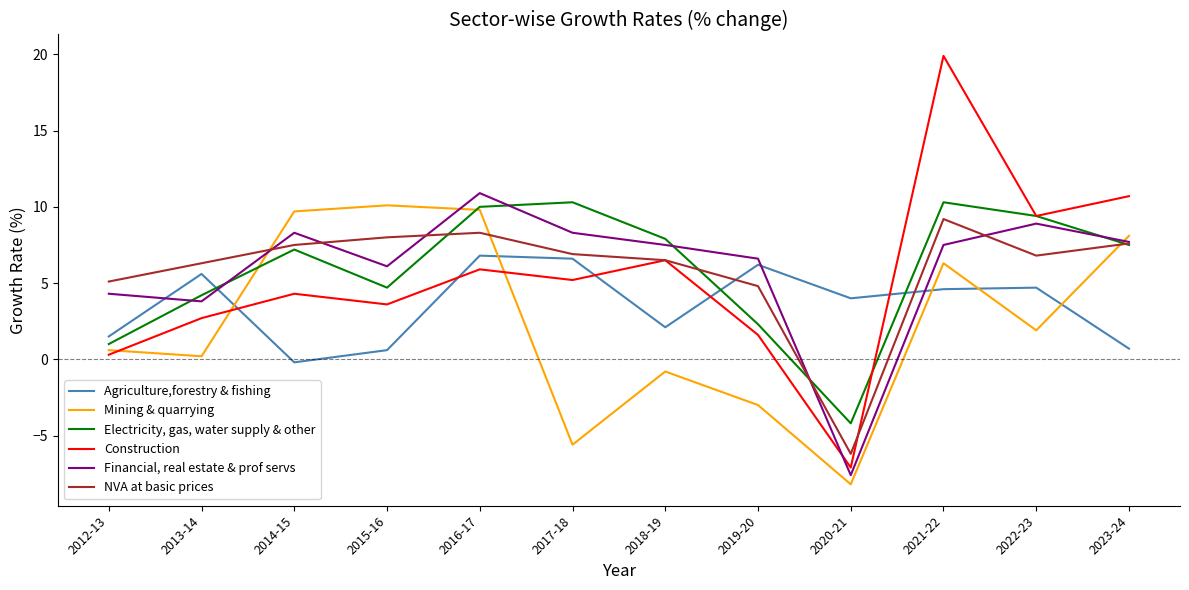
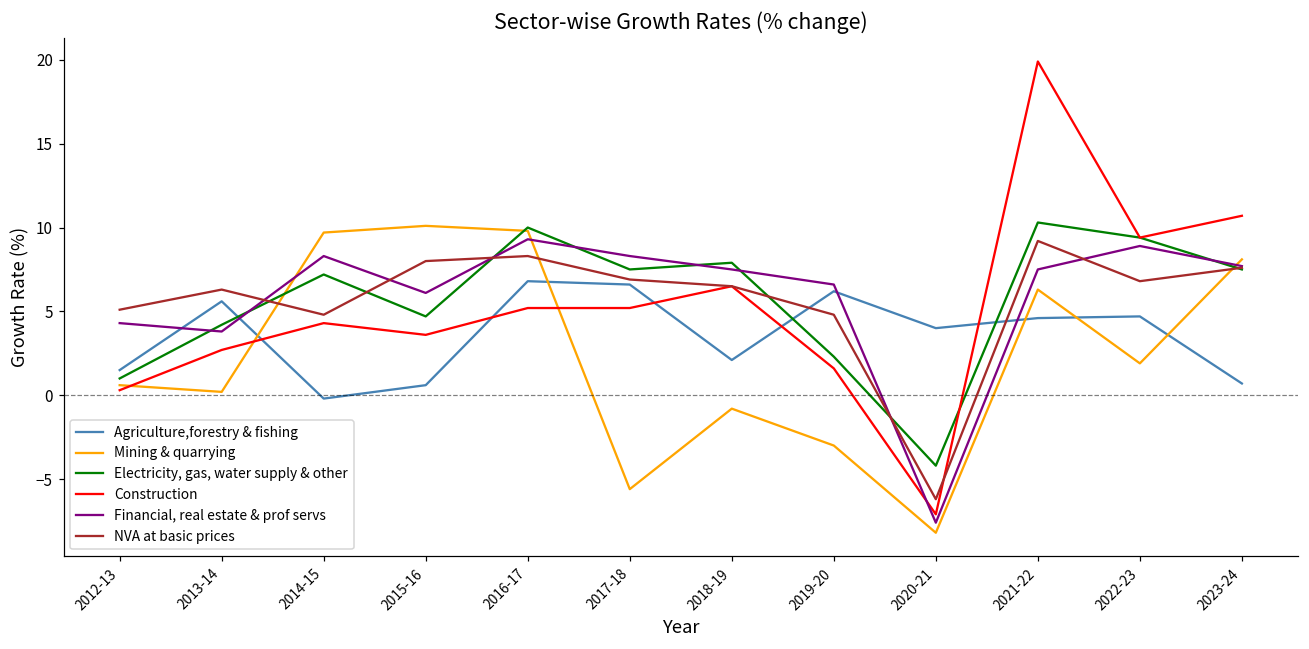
NVA at basic prices, 2014-15: 7.5 -> 4.8
Construction, 2016-17: 5.9 -> 5.2
Financial, real estate & prof servs, 2016-17: 10.9 -> 9.3
Electricity, gas, water supply & other, 2017-18: 10.3 -> 7.5
